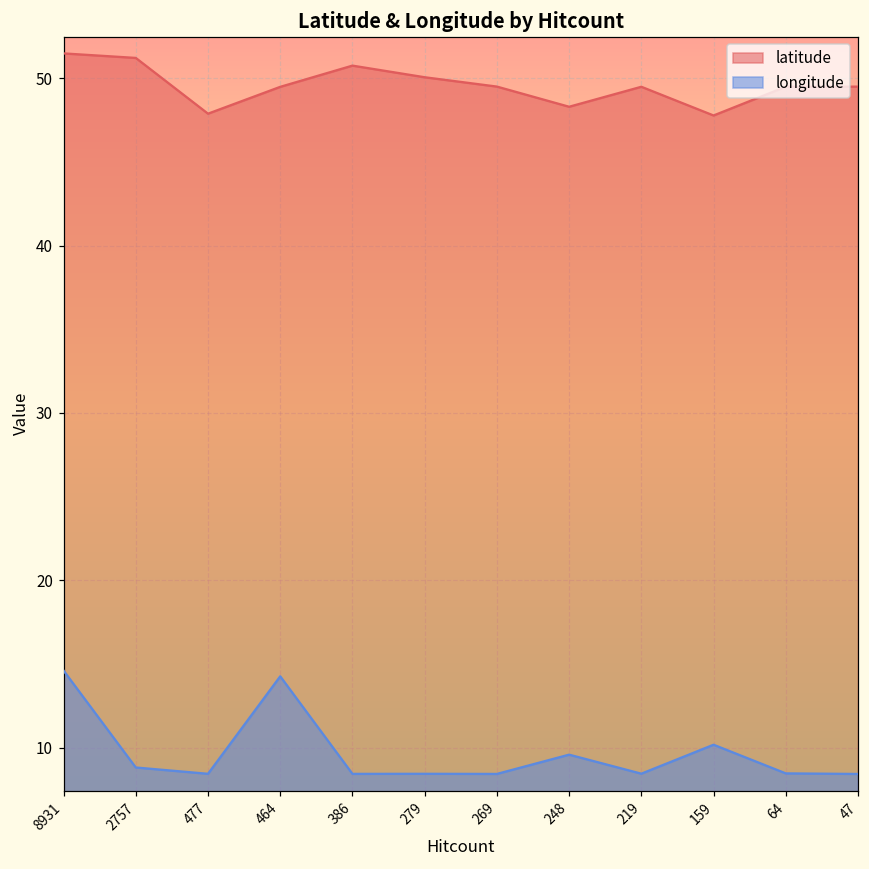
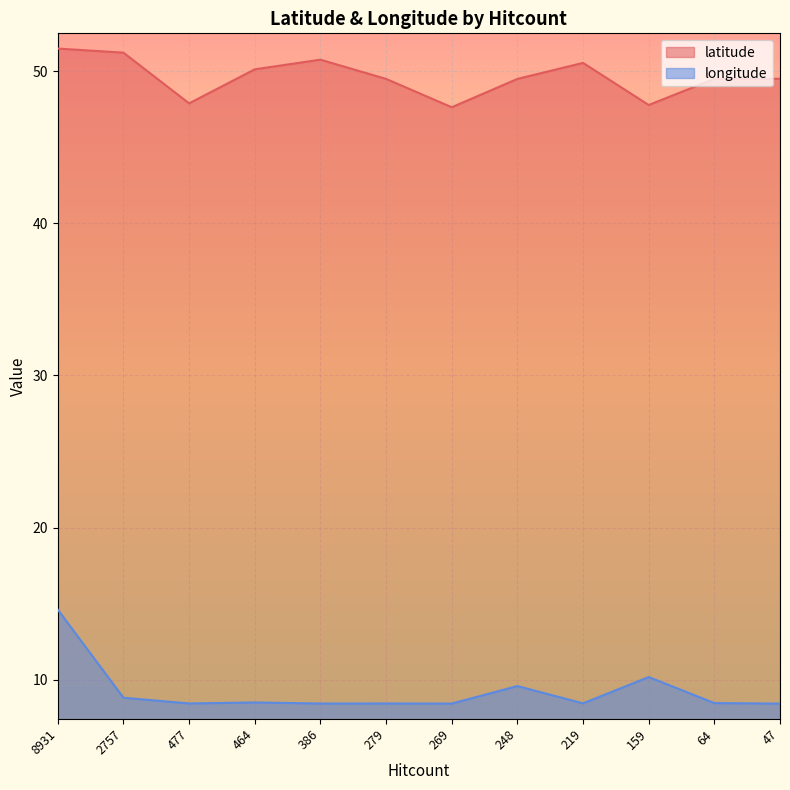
latitude, 464: 49.5 -> 50.1
longitude, 464: 14.3 -> 8.5
latitude, 279: 50.1 -> 49.5
latitude, 269: 49.5 -> 47.6
latitude, 248: 48.3 -> 49.5
latitude, 219: 49.5 -> 50.5
